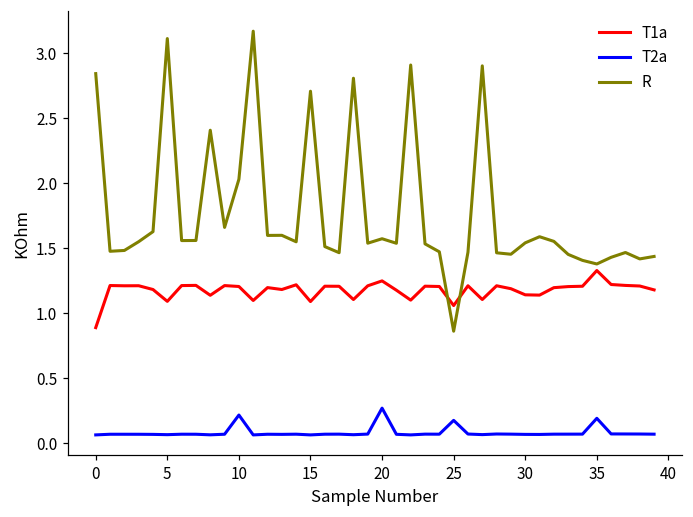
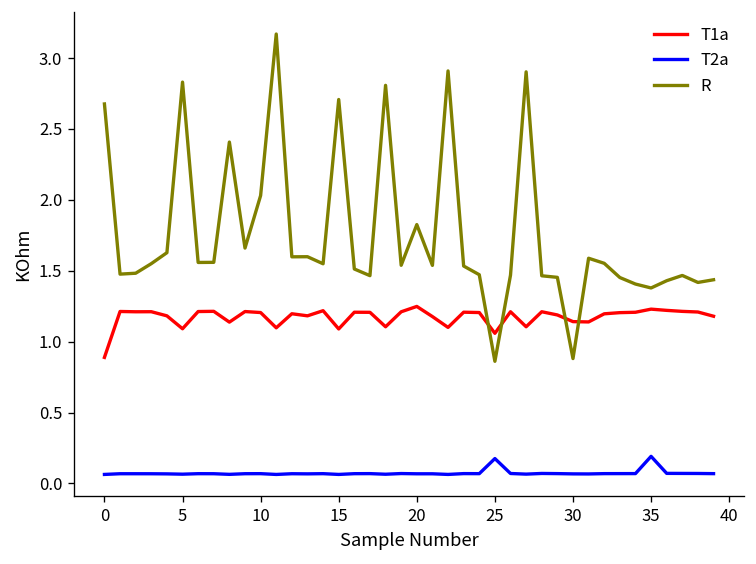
R, 0: 2.84 -> 2.68
R, 5: 3.11 -> 2.83
T2a, 10: 0.22 -> 0.07
T2a, 20: 0.27 -> 0.07
R, 20: 1.57 -> 1.83
R, 30: 1.54 -> 0.88
T1a, 35: 1.33 -> 1.23
